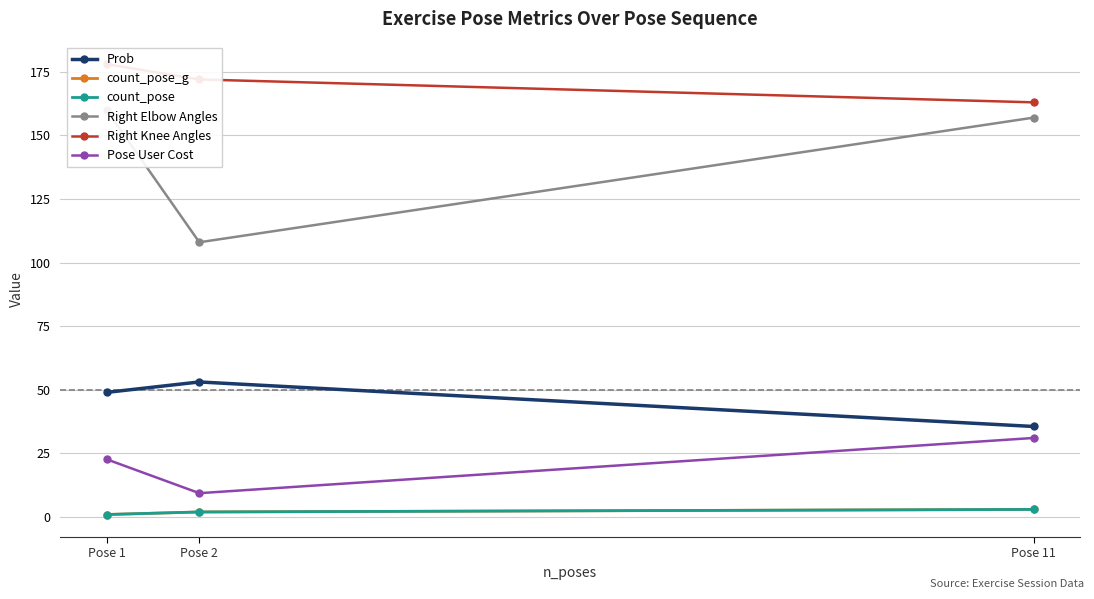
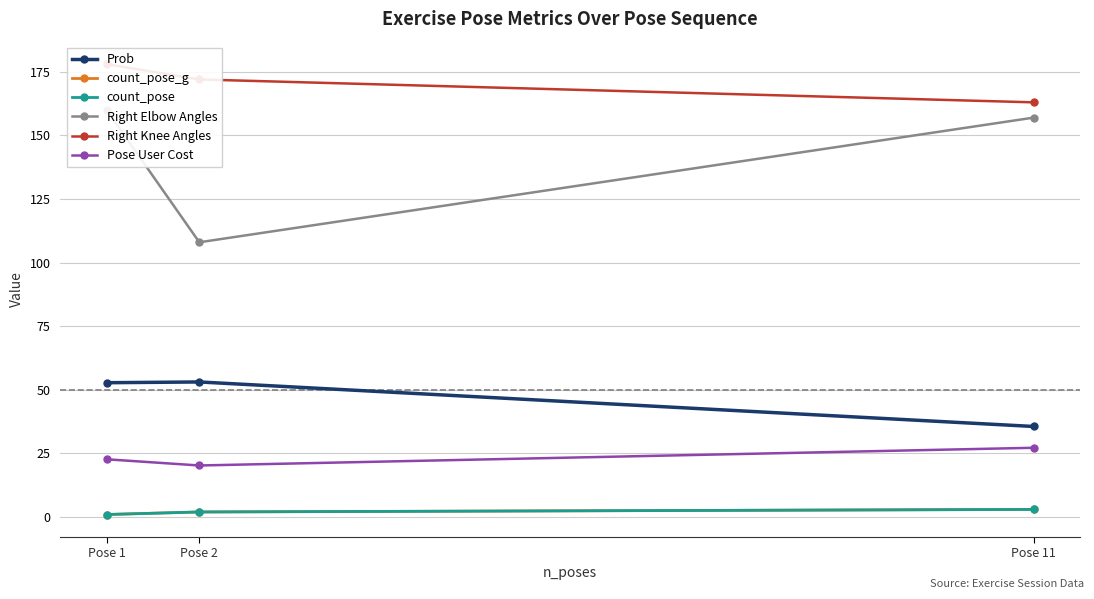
Prob, Pose 1: 49 -> 53
Pose User Cost, Pose 2: 9 -> 20
Pose User Cost, Pose 11: 31 -> 27
